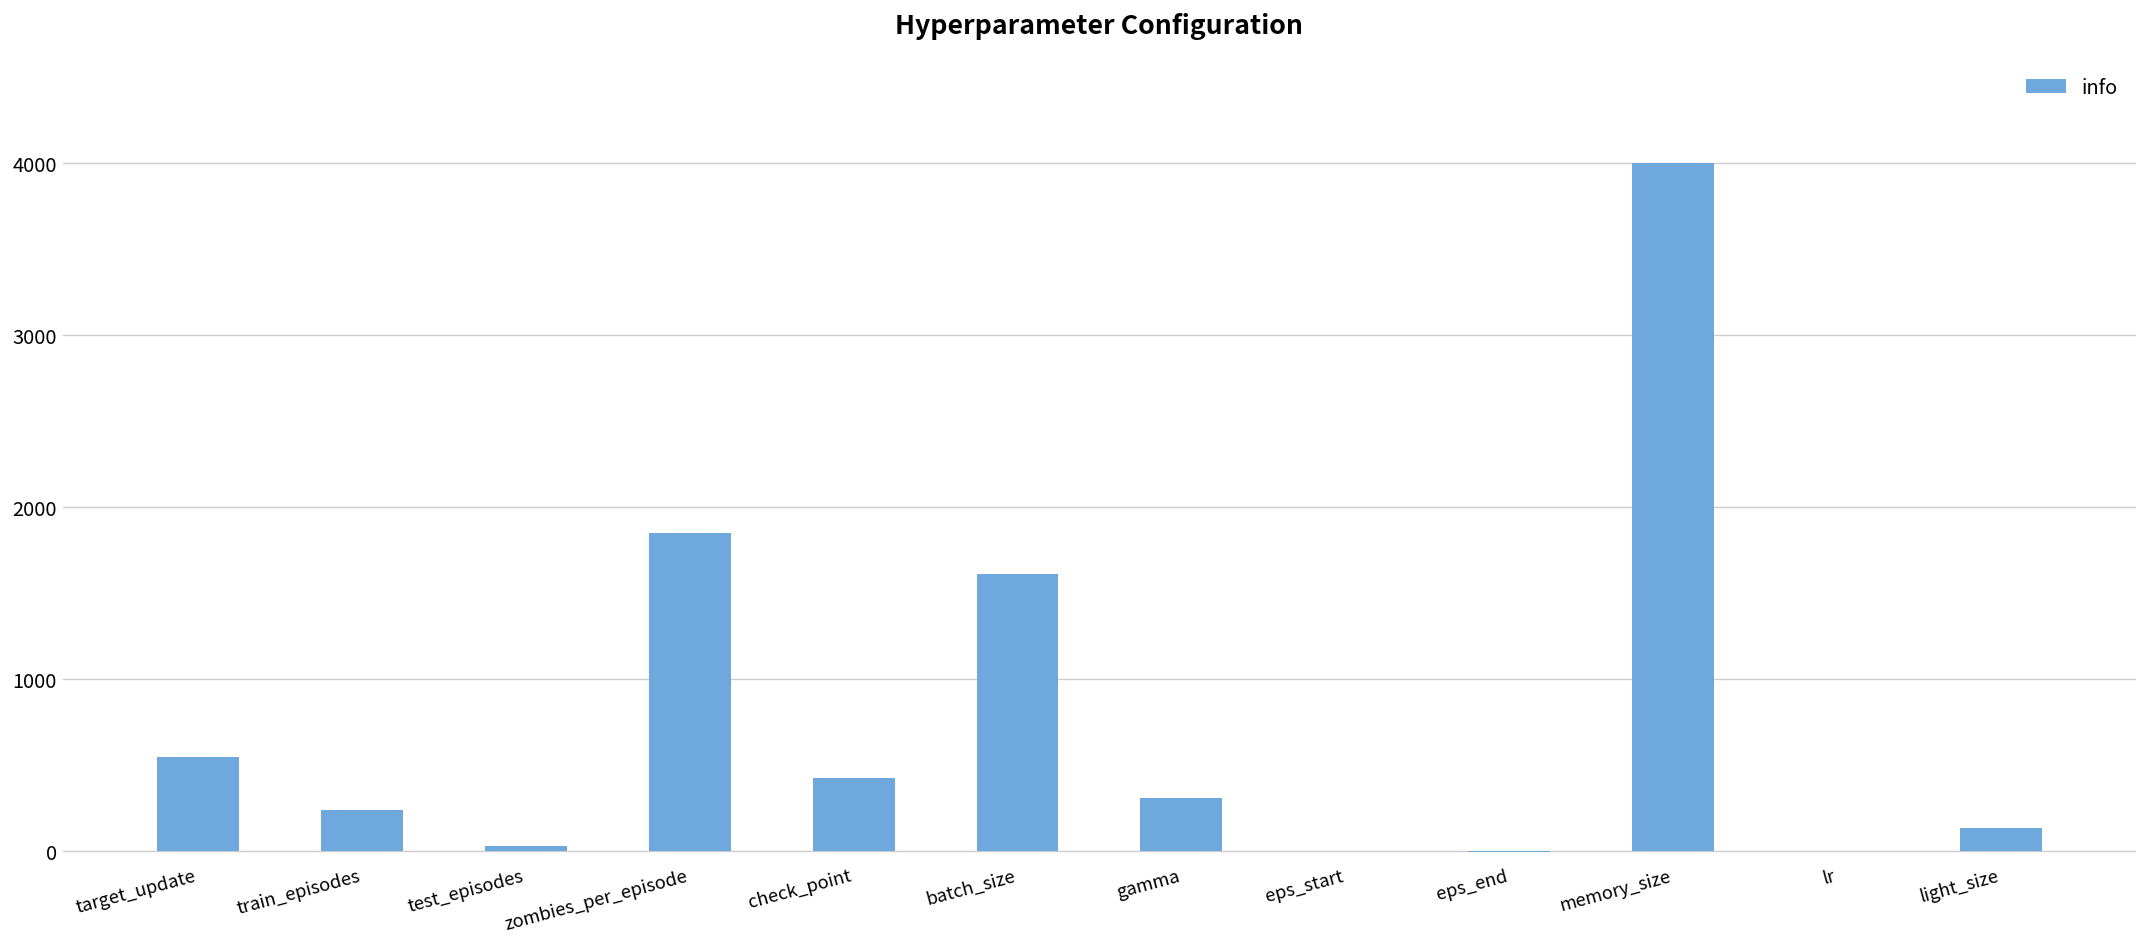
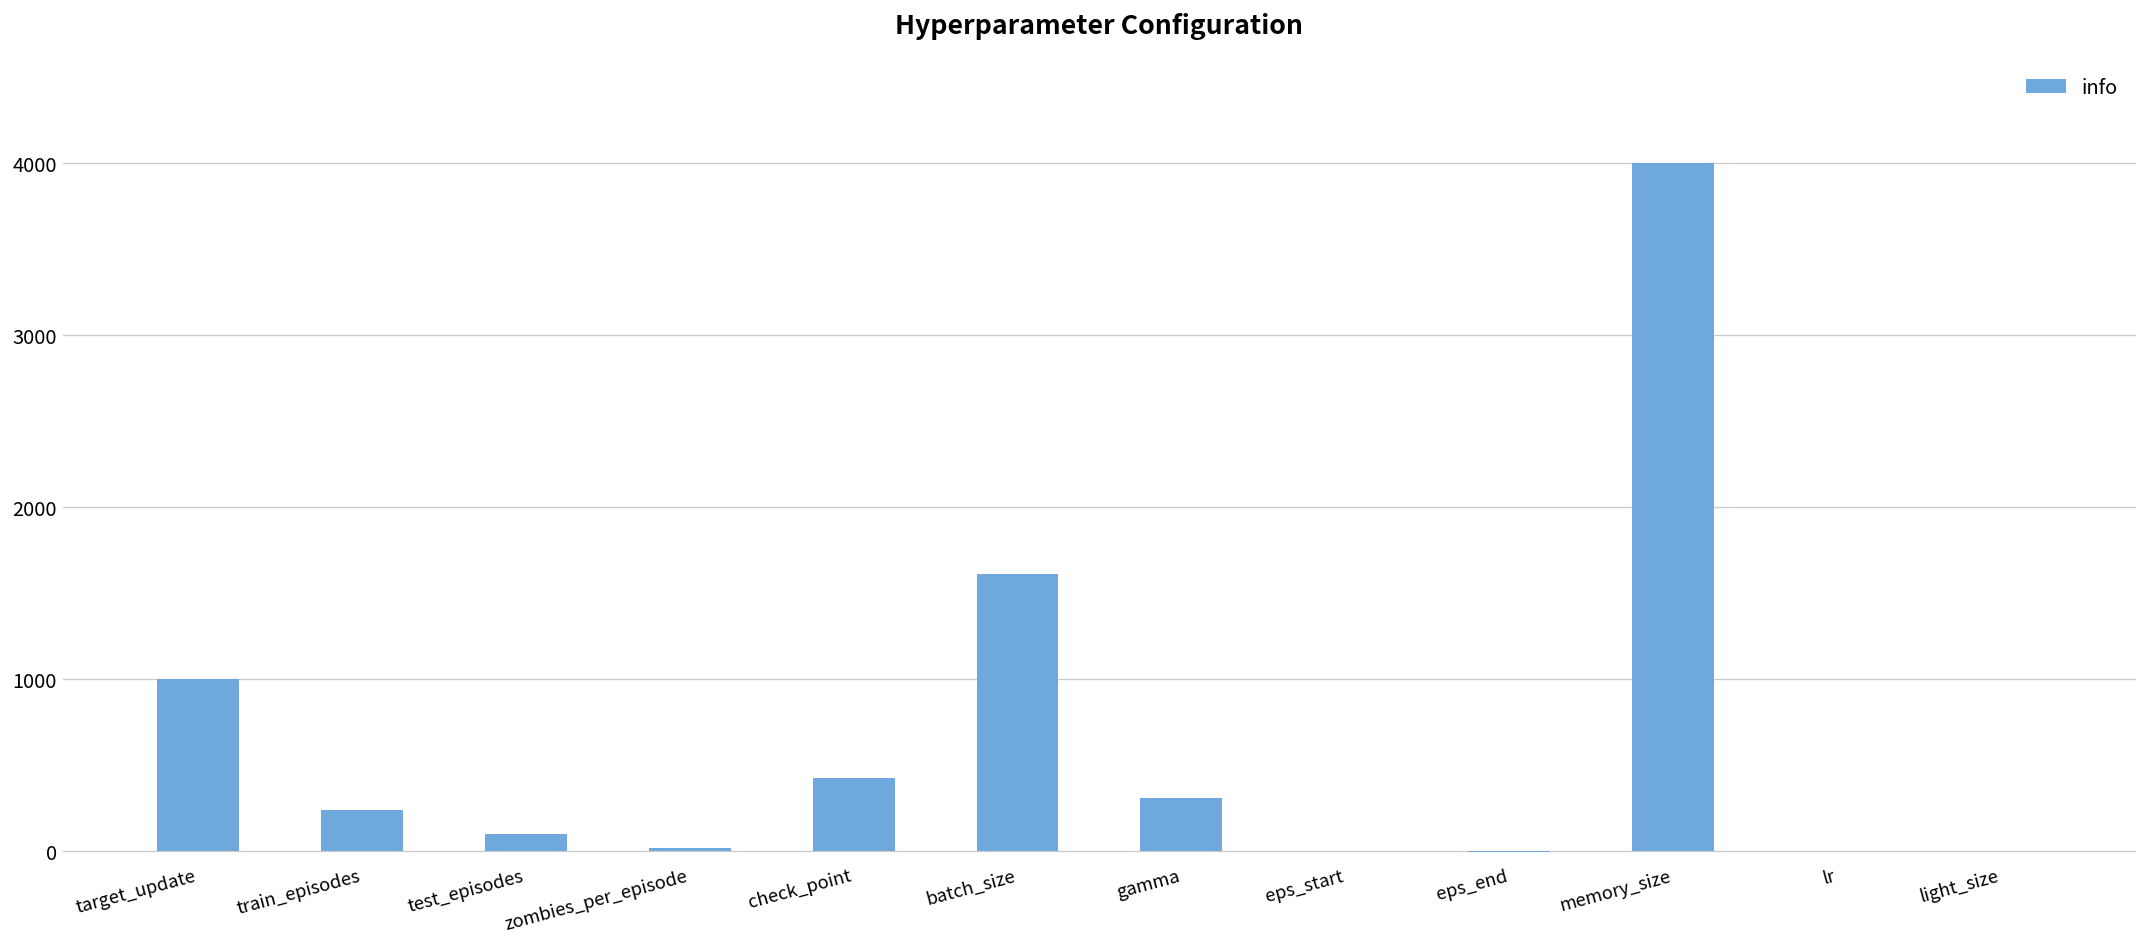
target_update: 550 -> 1000
test_episodes: 30 -> 100
zombies_per_episode: 1850 -> 20
light_size: 140 -> 0
